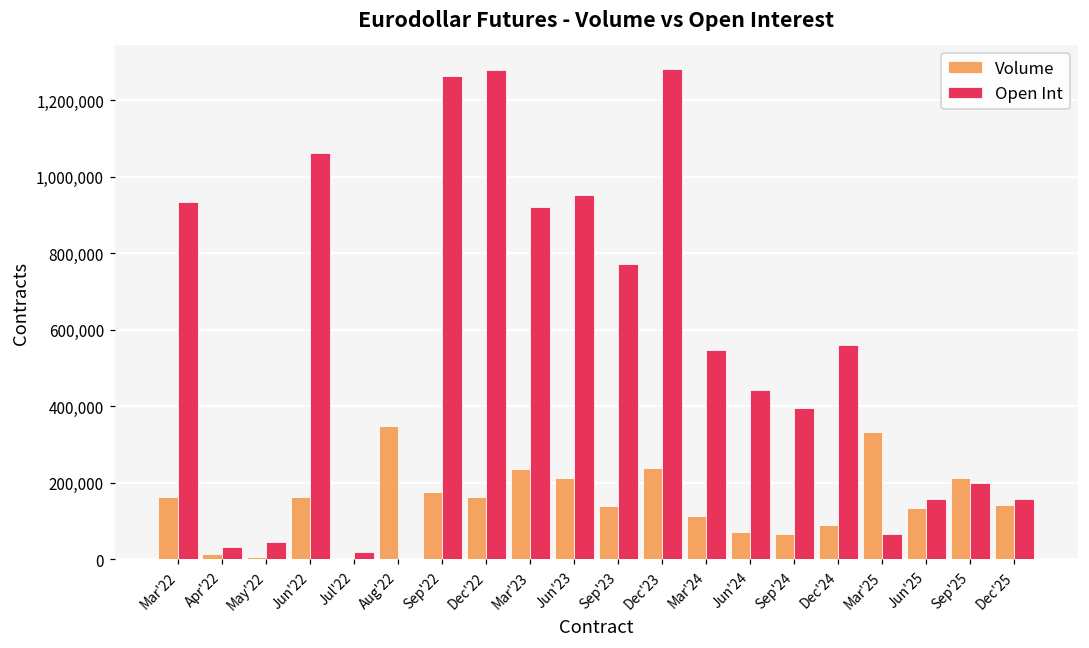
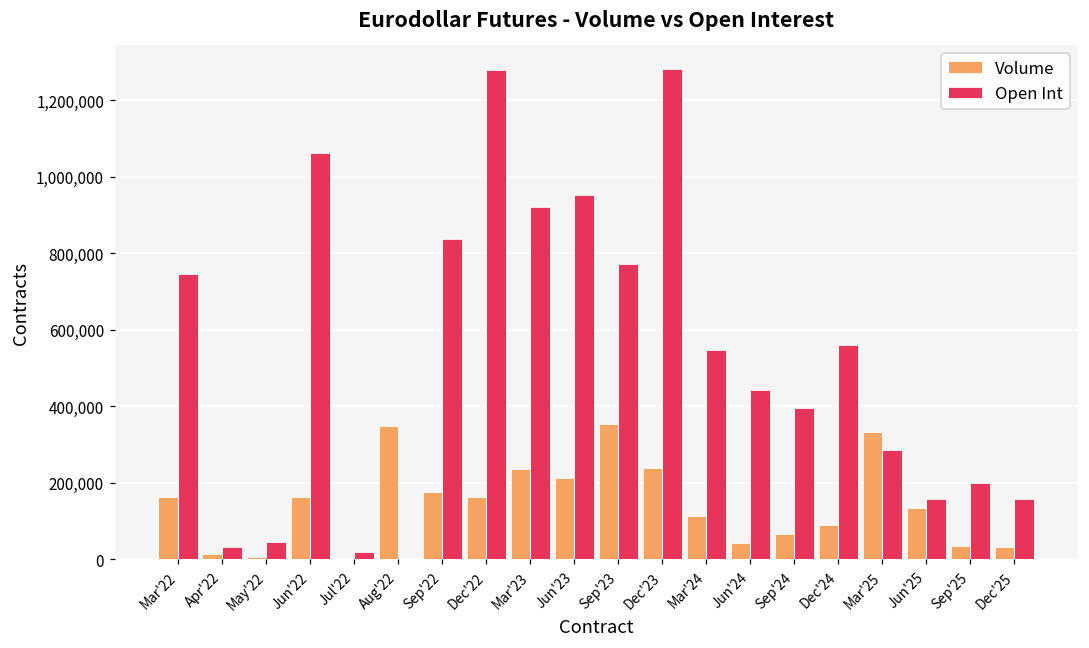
Open Int, Mar'22: 930,000 -> 750,000
Open Int, Sep'22: 1,260,000 -> 840,000
Volume, Sep'23: 140,000 -> 350,000
Volume, Jun'24: 70,000 -> 40,000
Open Int, Mar'25: 70,000 -> 290,000
Volume, Sep'25: 210,000 -> 30,000
Volume, Dec'25: 140,000 -> 30,000
